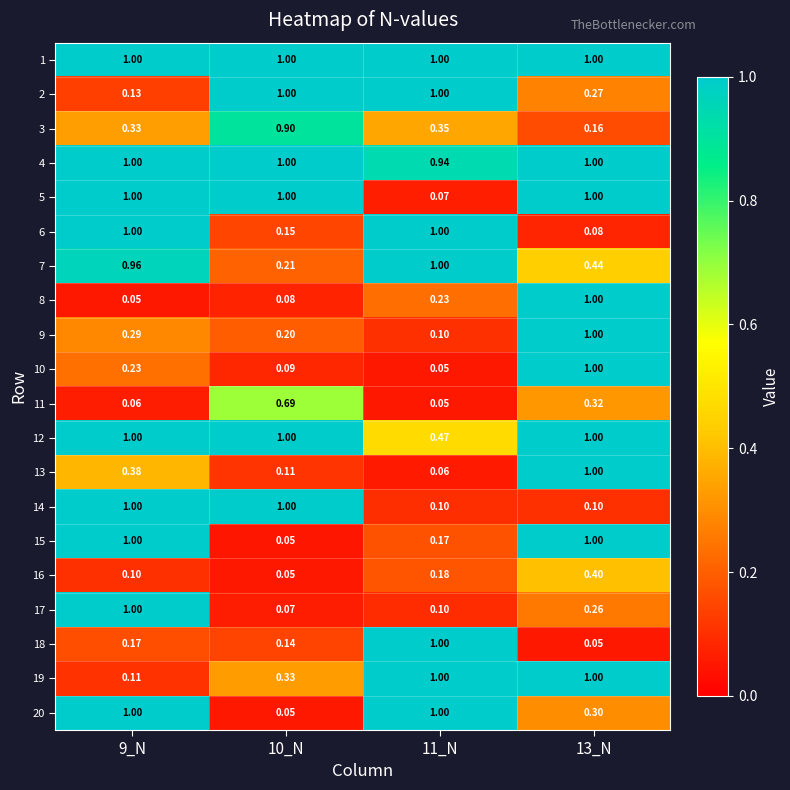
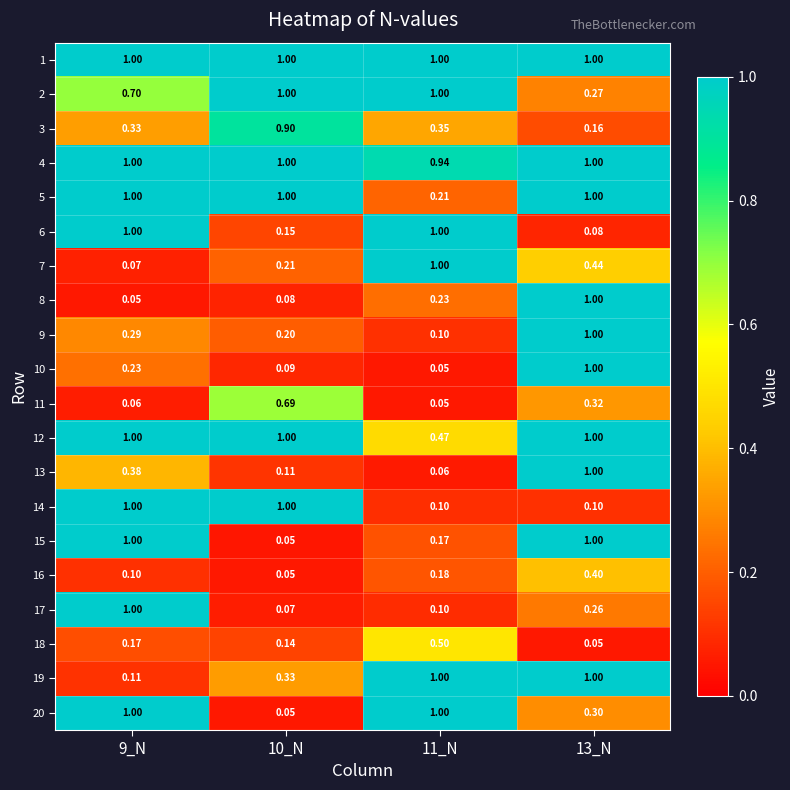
2, 9_N: 0.13 -> 0.70
5, 11_N: 0.07 -> 0.21
7, 9_N: 0.96 -> 0.07
18, 11_N: 1.00 -> 0.50
